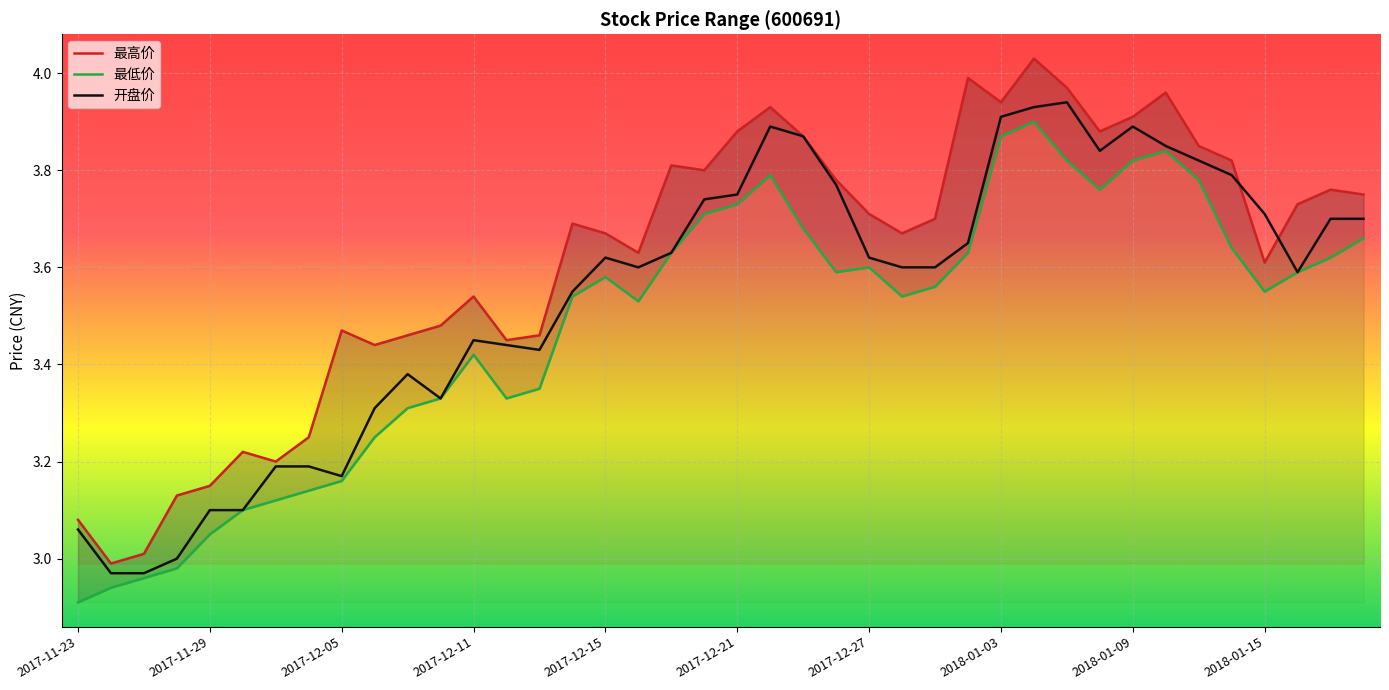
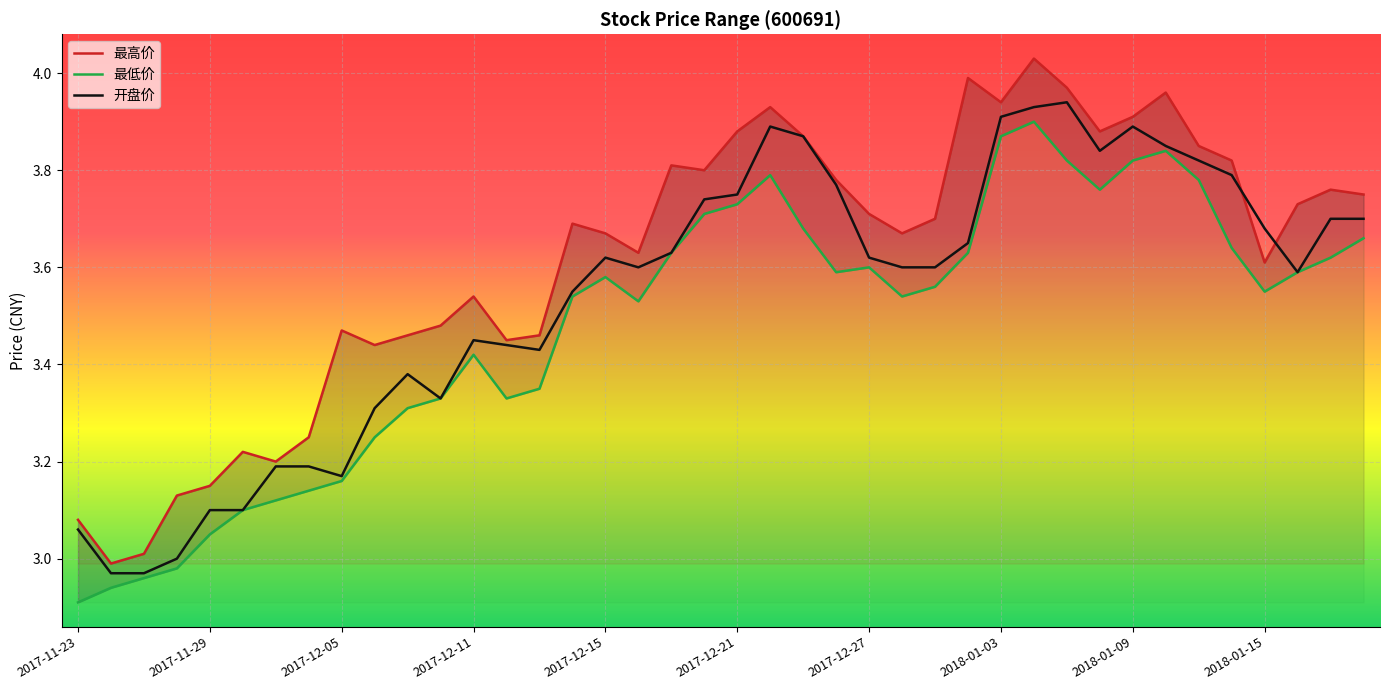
开盘价, 2018-01-15: 3.71 -> 3.68
